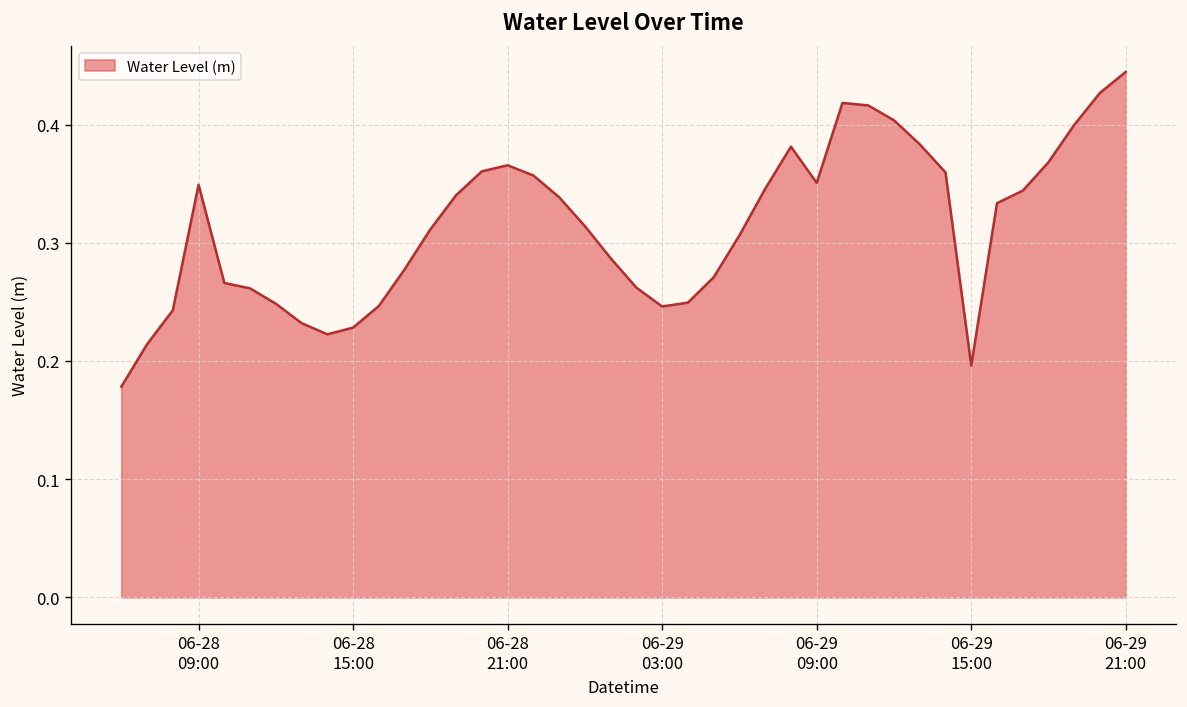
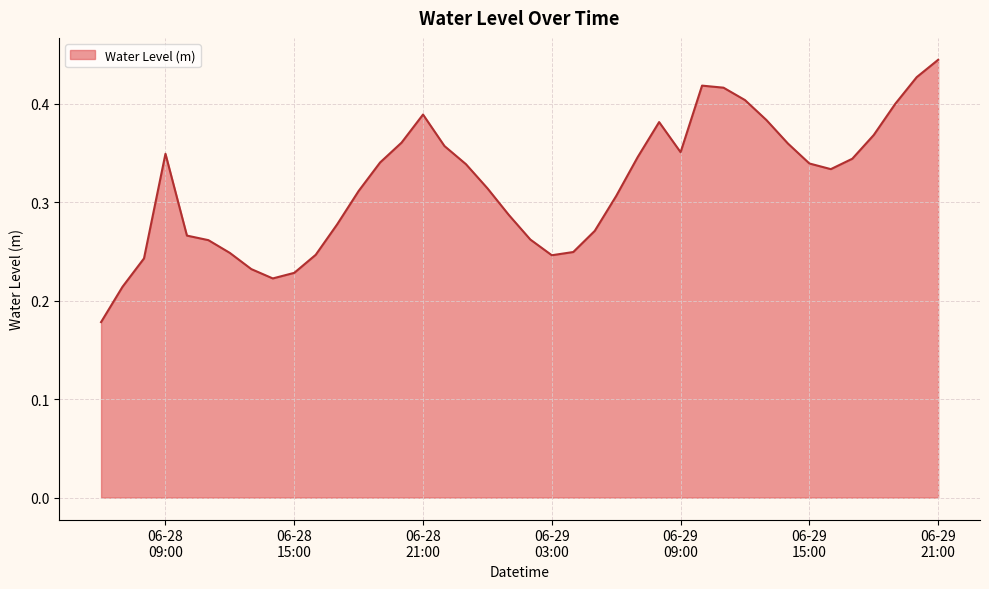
06-28 21:00: 0.37 -> 0.39
06-29 15:00: 0.20 -> 0.34
